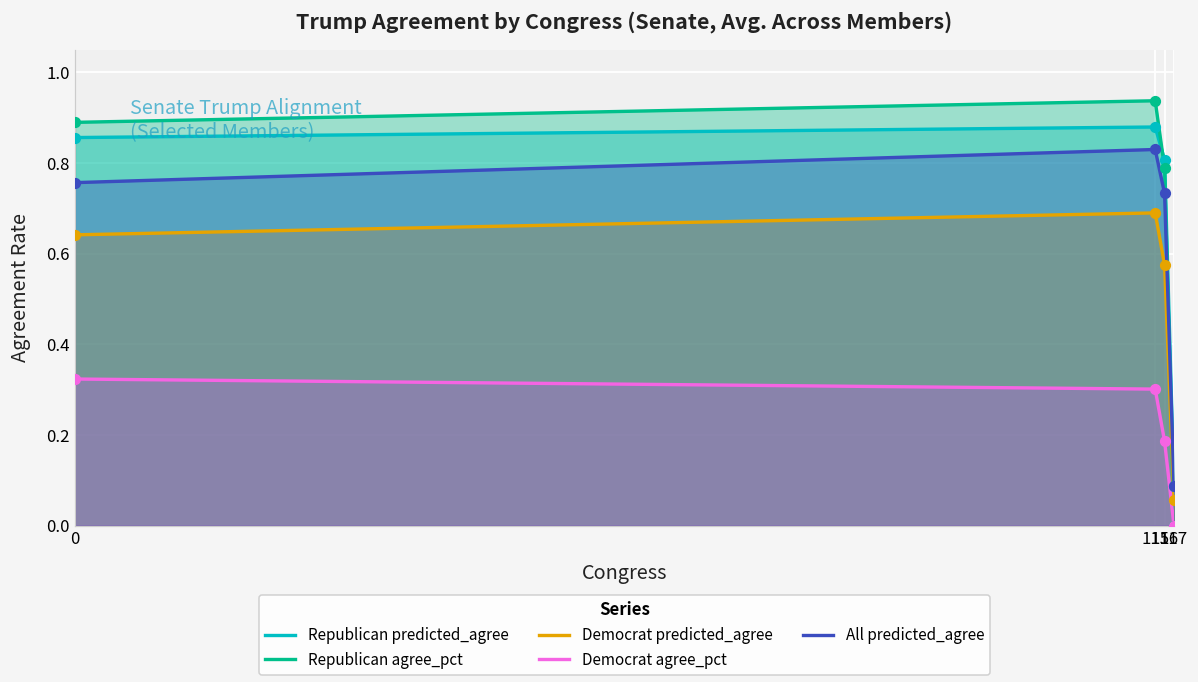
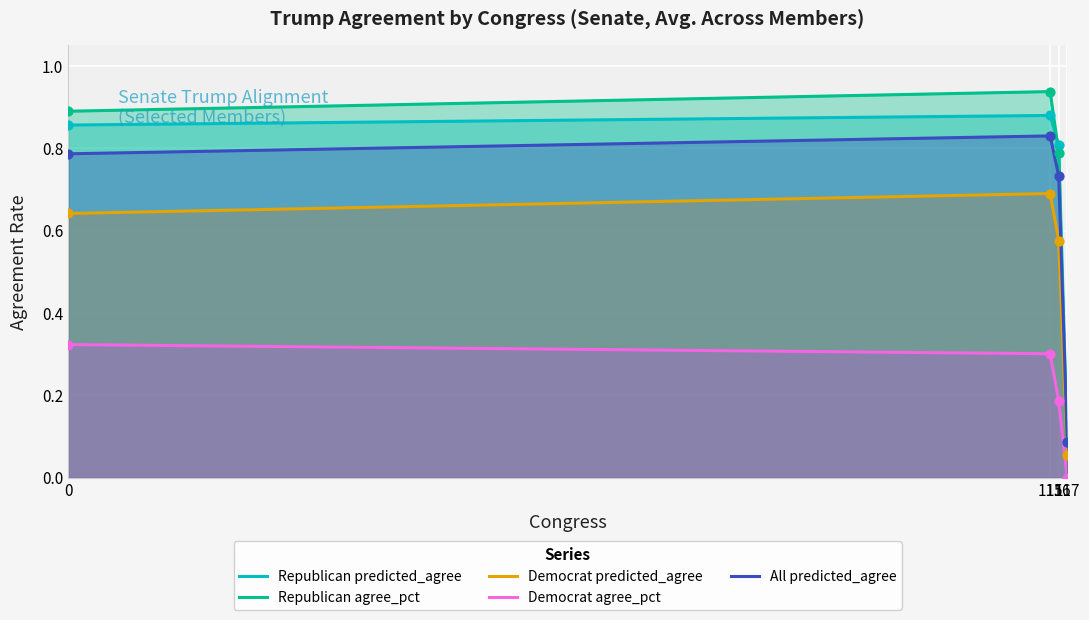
All predicted_agree, 0: 0.76 -> 0.79
